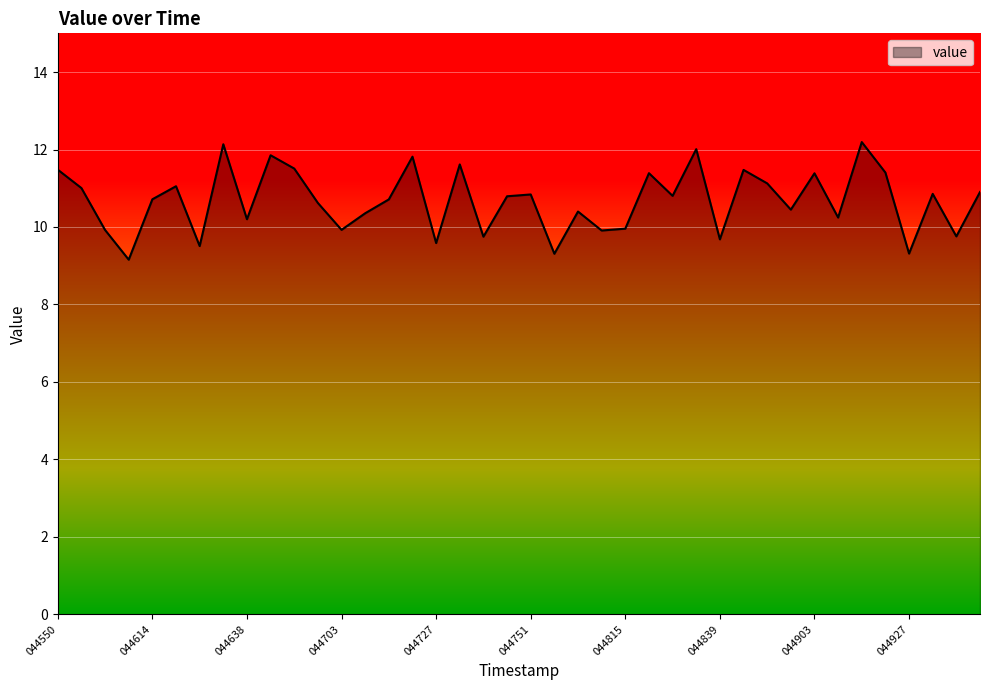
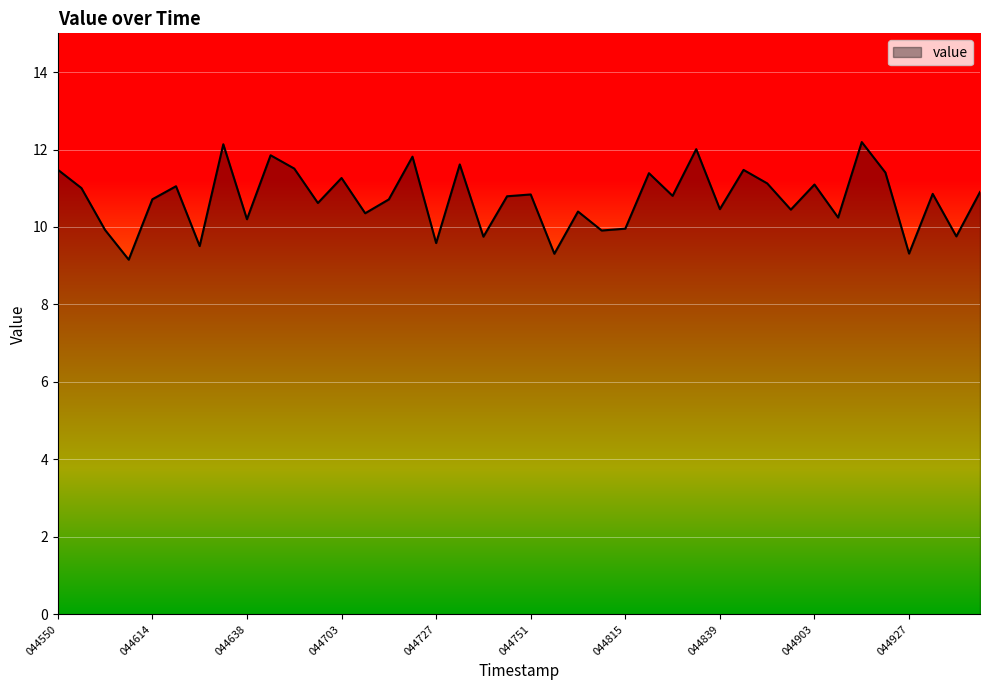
044703: 9.9 -> 11.3
044839: 9.7 -> 10.5
044903: 11.4 -> 11.1
